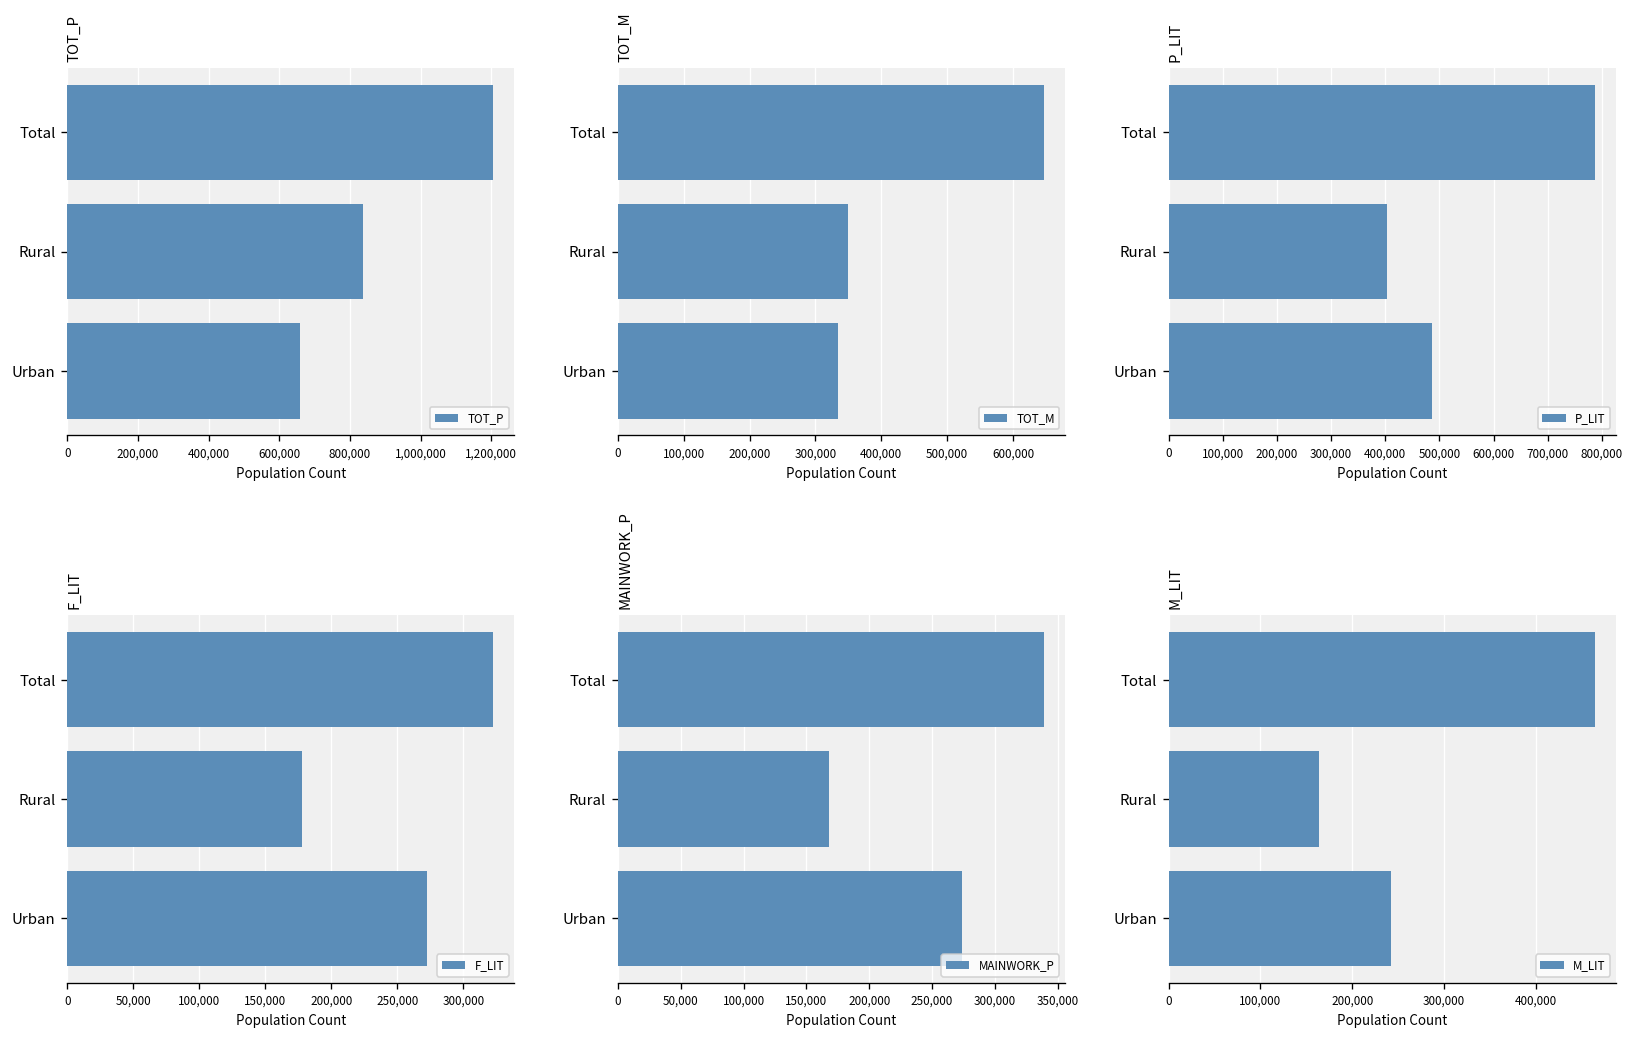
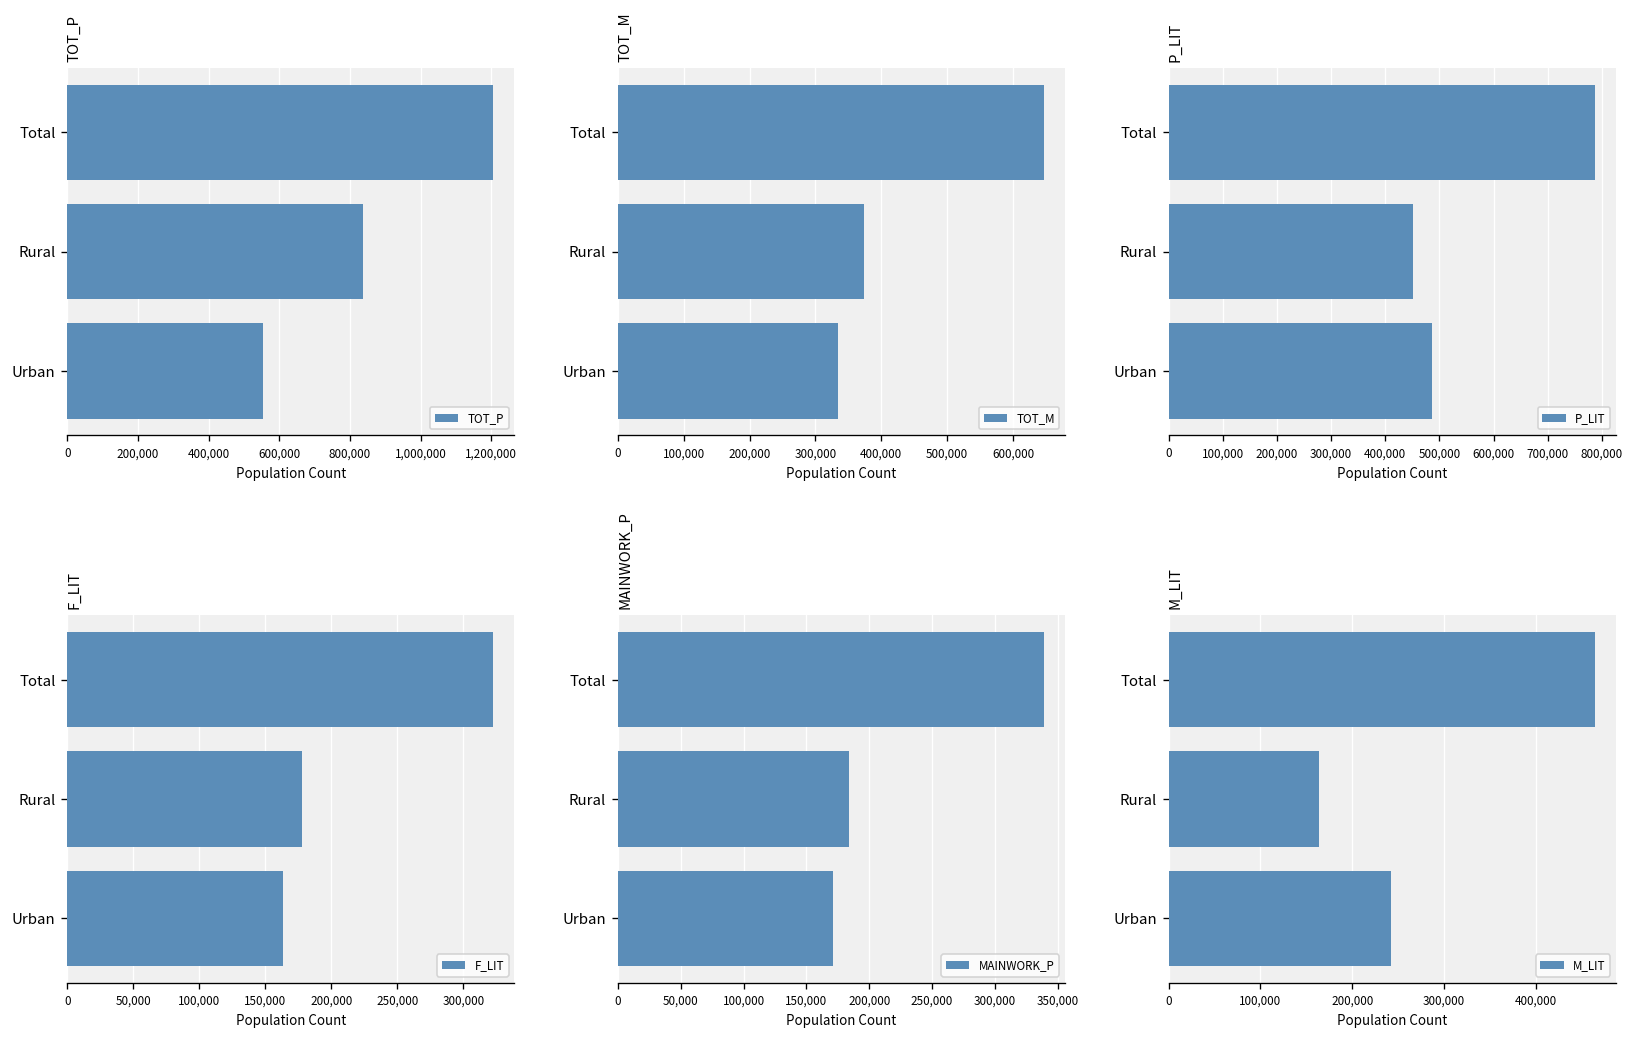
TOT_P, Urban: 660,000 -> 560,000
TOT_M, Rural: 350,000 -> 370,000
P_LIT, Rural: 400,000 -> 450,000
F_LIT, Urban: 272,000 -> 163,000
MAINWORK_P, Rural: 168,000 -> 184,000
MAINWORK_P, Urban: 274,000 -> 171,000
